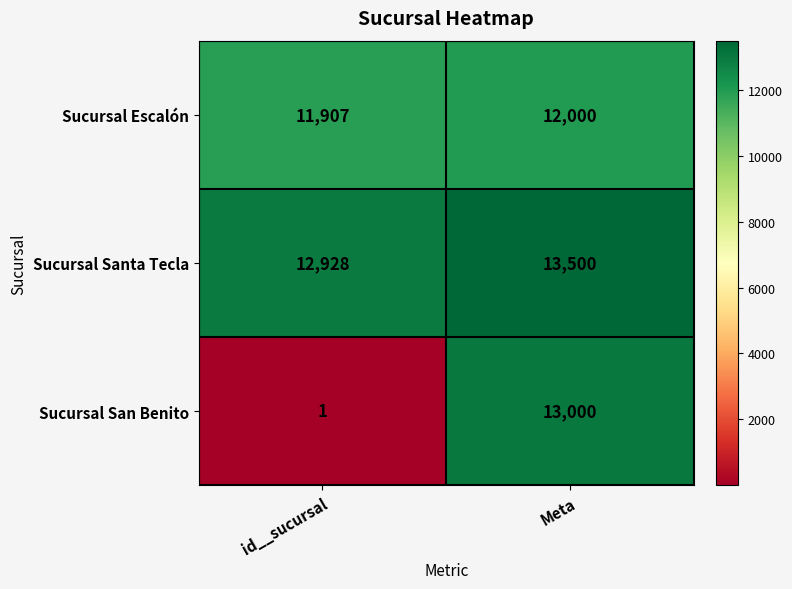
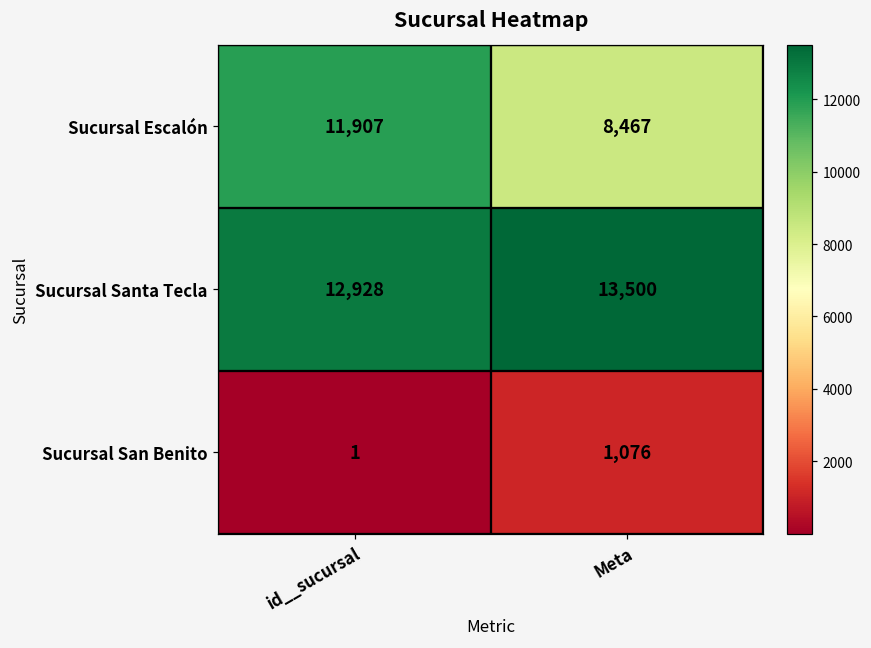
Sucursal Escalón, Meta: 12,000 -> 8,467
Sucursal San Benito, Meta: 13,000 -> 1,076
